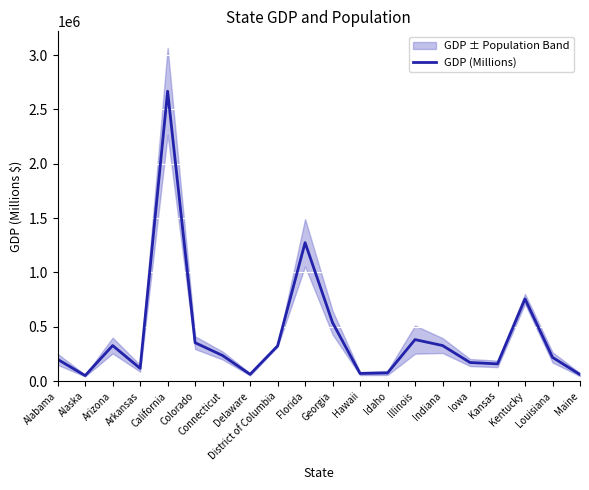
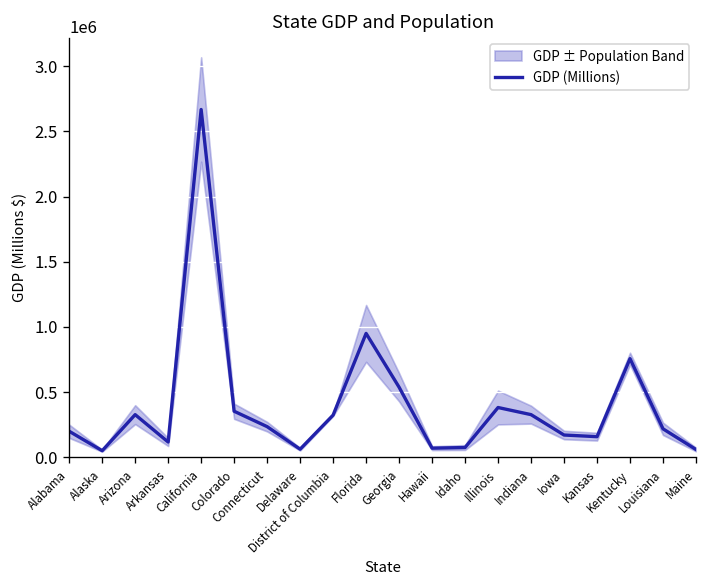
GDP (Millions), Florida: 1270000 -> 950000
